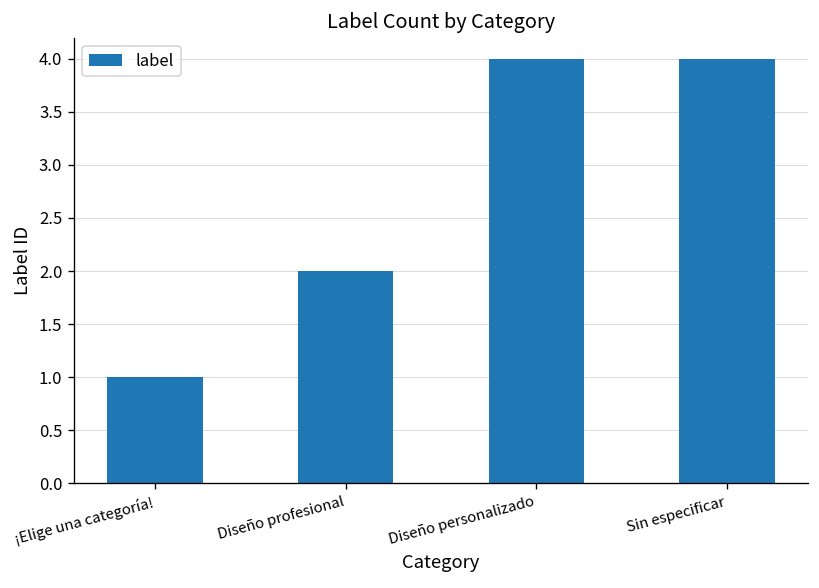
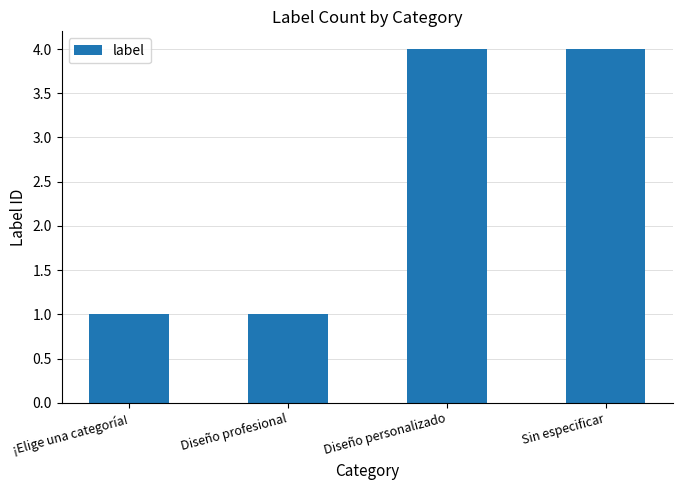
Diseño profesional: 2 -> 1
